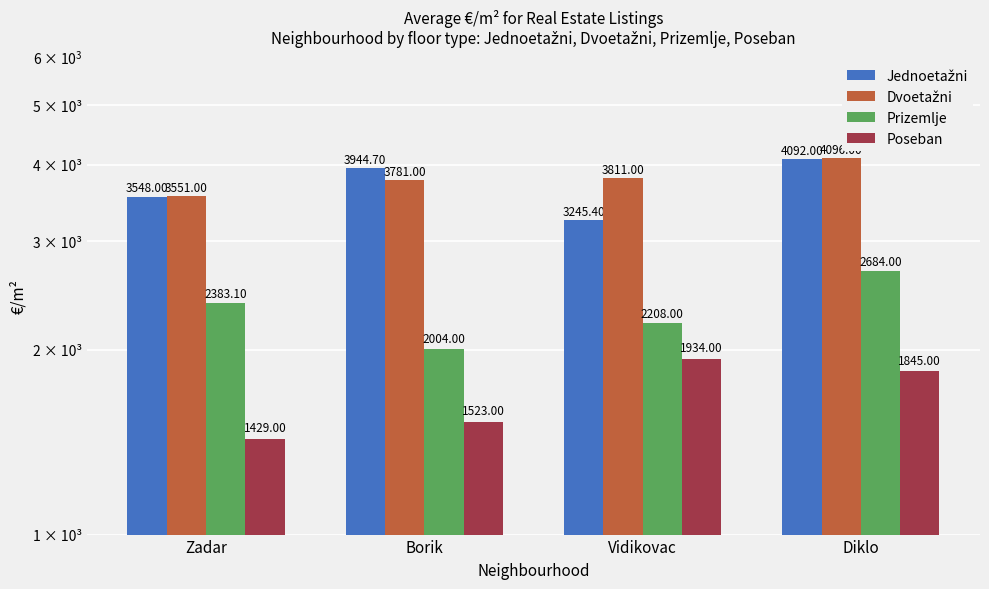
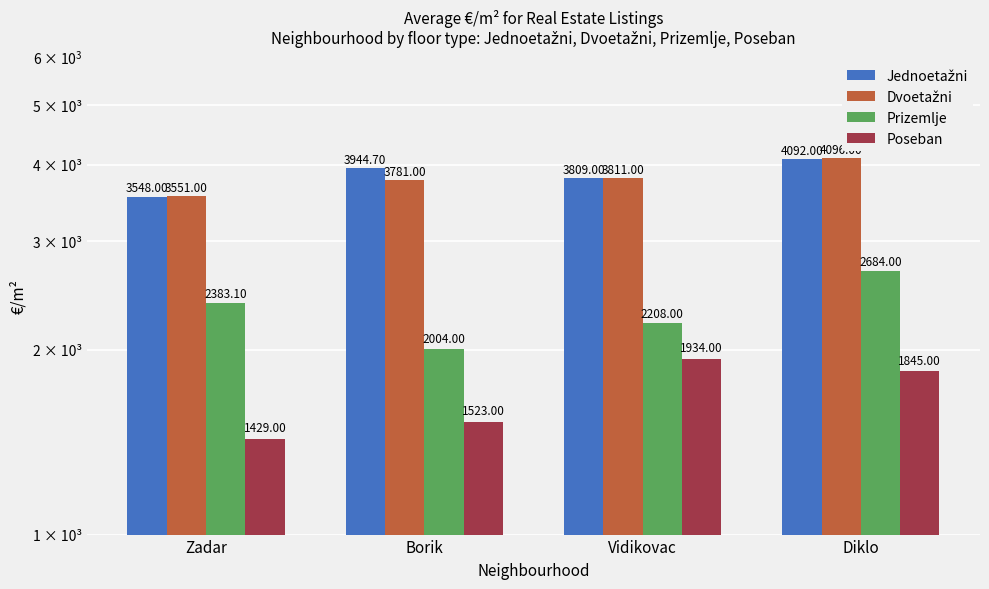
Jednoetažni, Vidikovac: 3245.40 -> 3809.00
